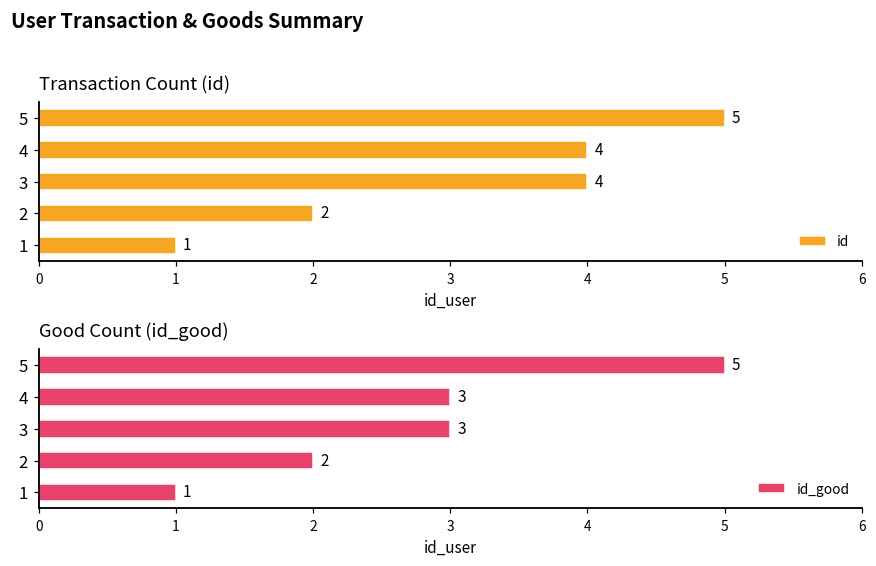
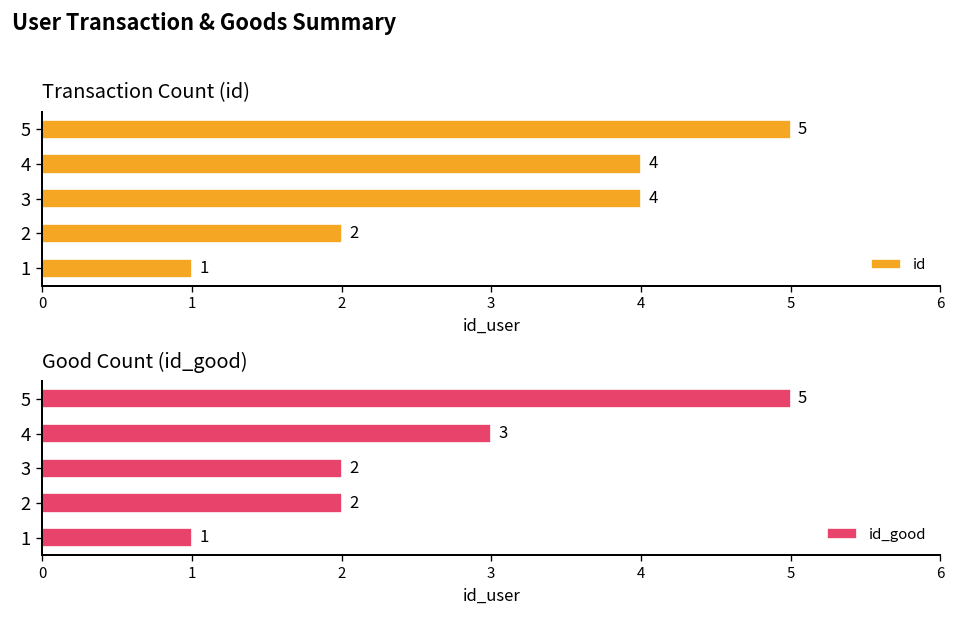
Good Count (id_good), 3: 3 -> 2
